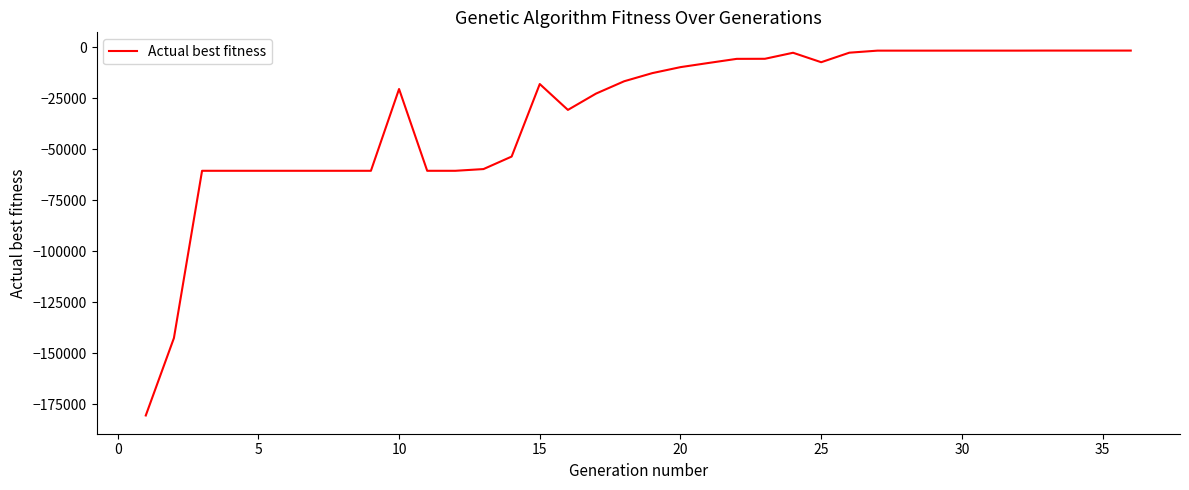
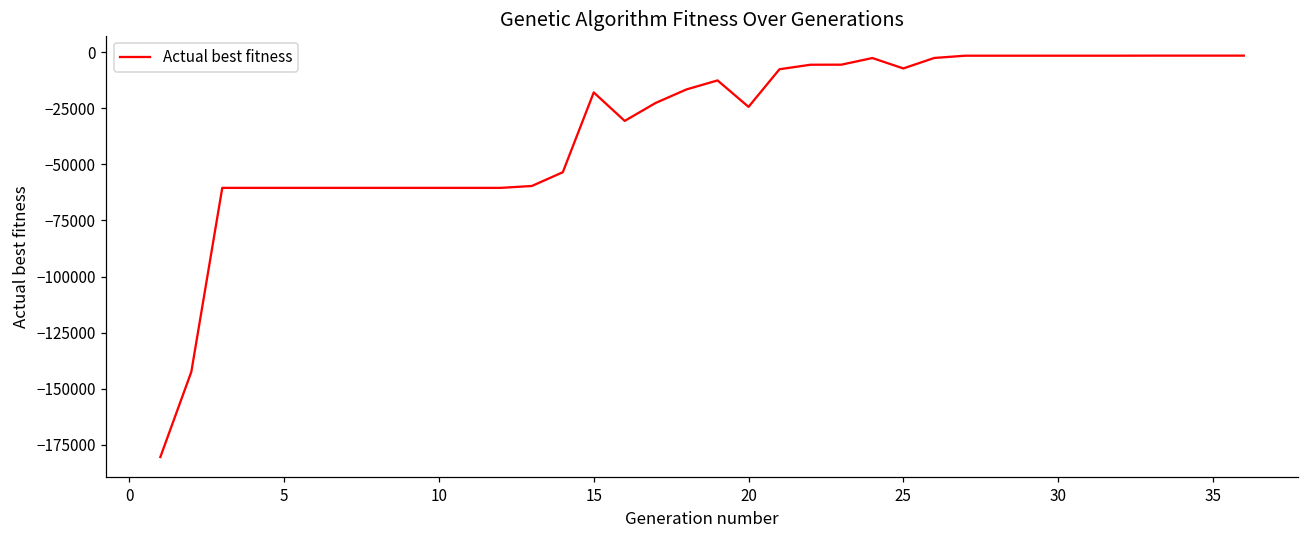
10: -20000 -> -60000
20: -10000 -> -24000
